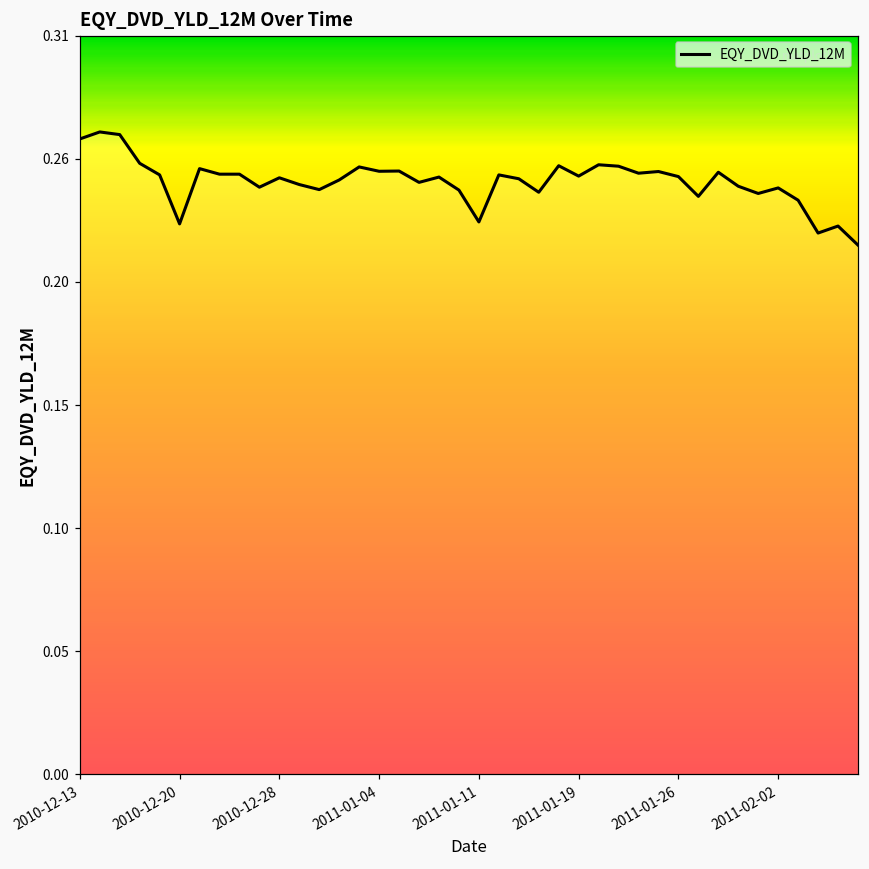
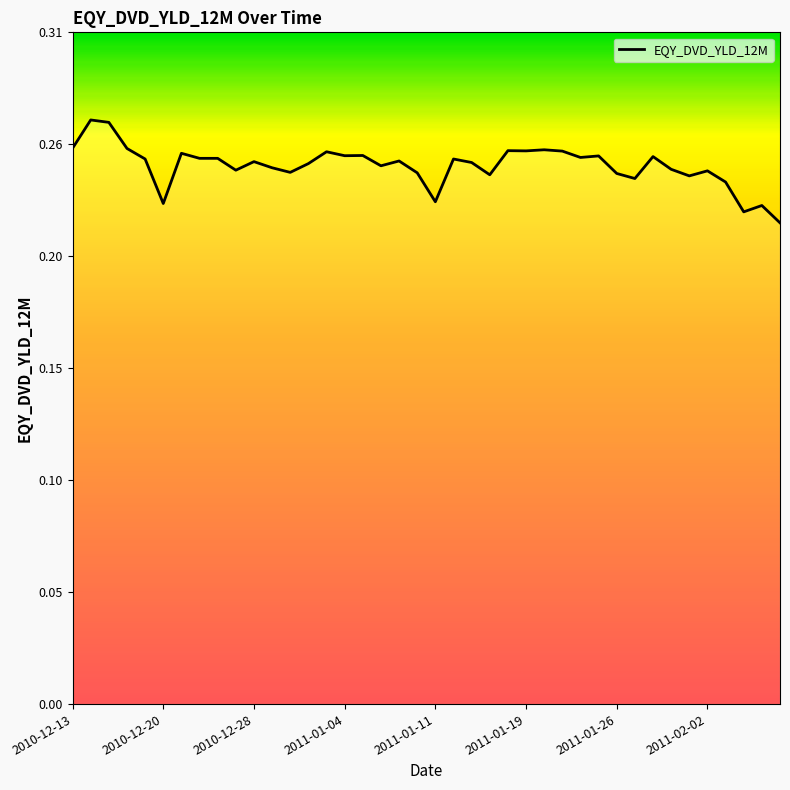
2010-12-13: 0.263 -> 0.253
2011-01-19: 0.248 -> 0.252
2011-01-26: 0.248 -> 0.242
